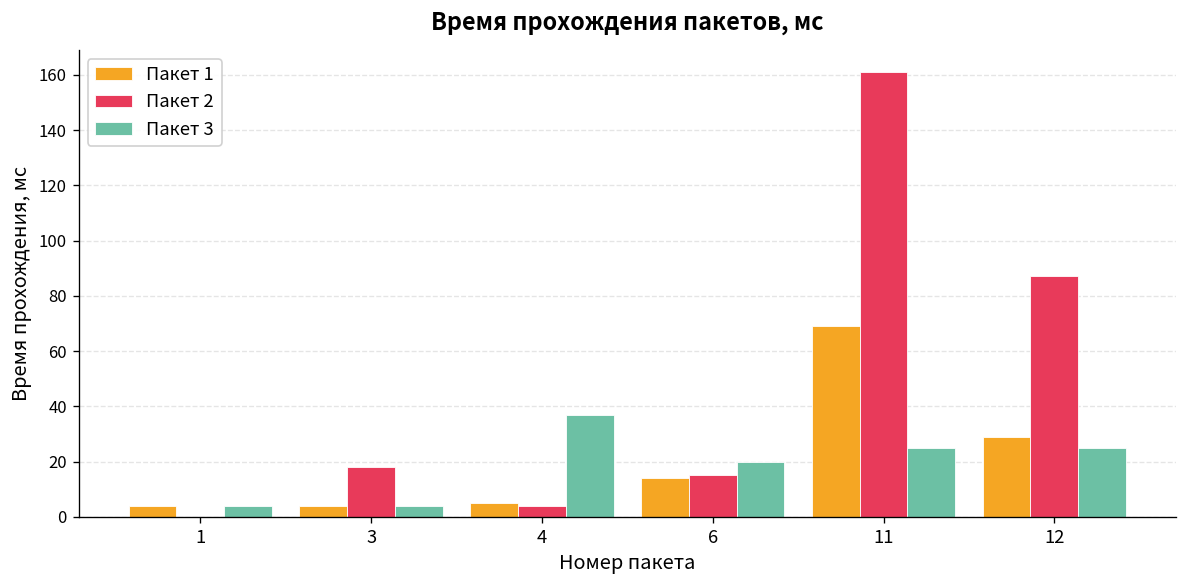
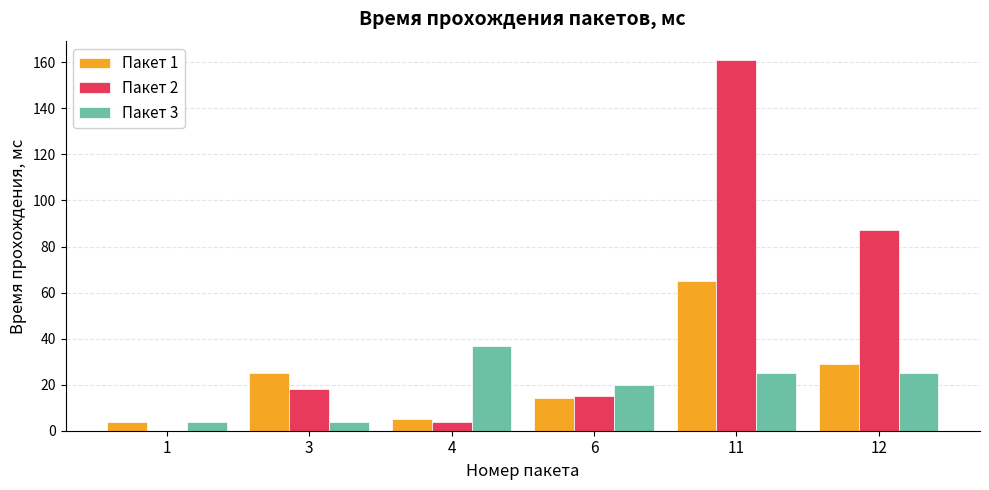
Пакет 1, 3: 4 -> 25
Пакет 1, 11: 69 -> 65
